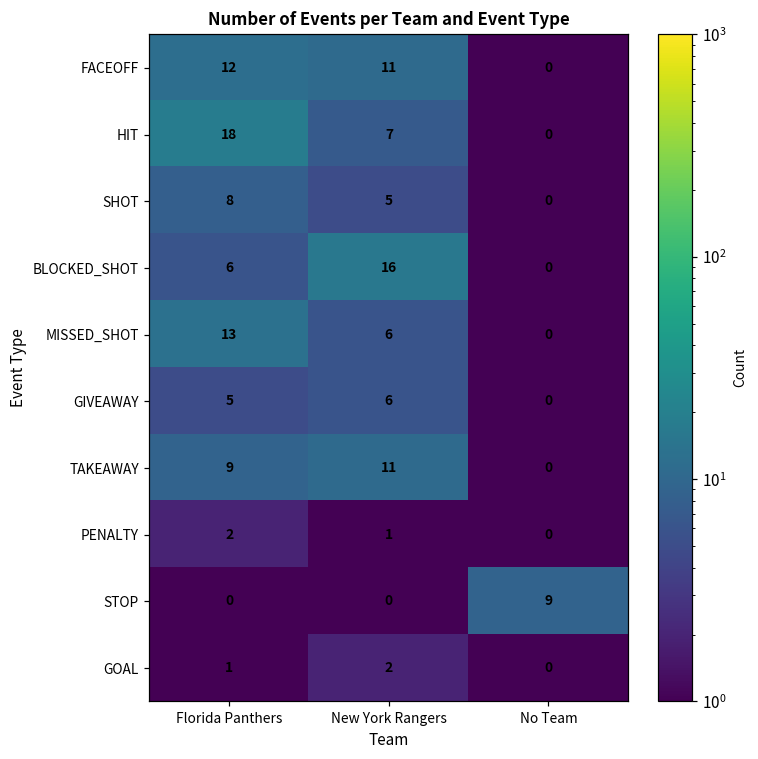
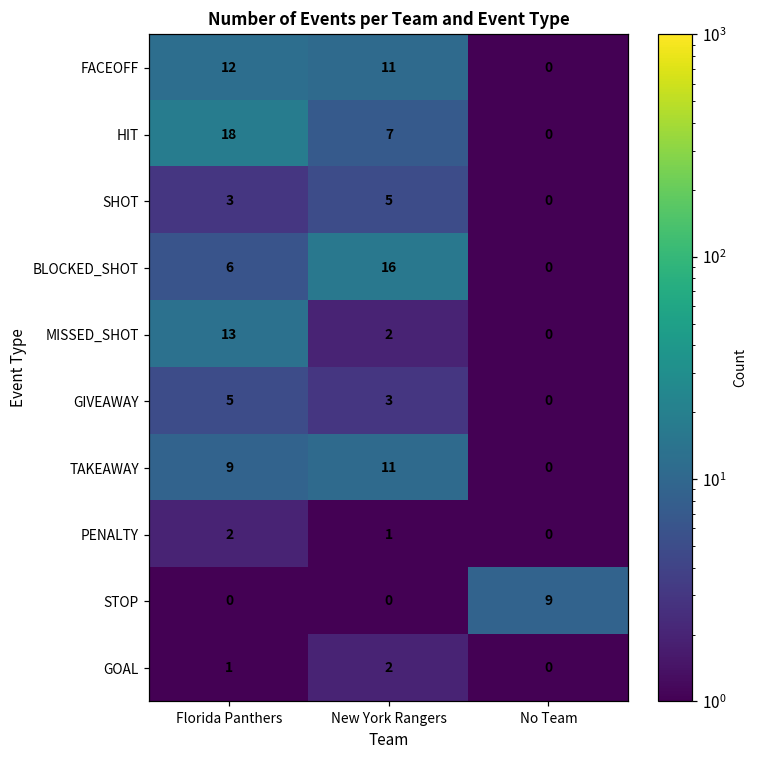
SHOT, Florida Panthers: 8 -> 3
MISSED_SHOT, New York Rangers: 6 -> 2
GIVEAWAY, New York Rangers: 6 -> 3
